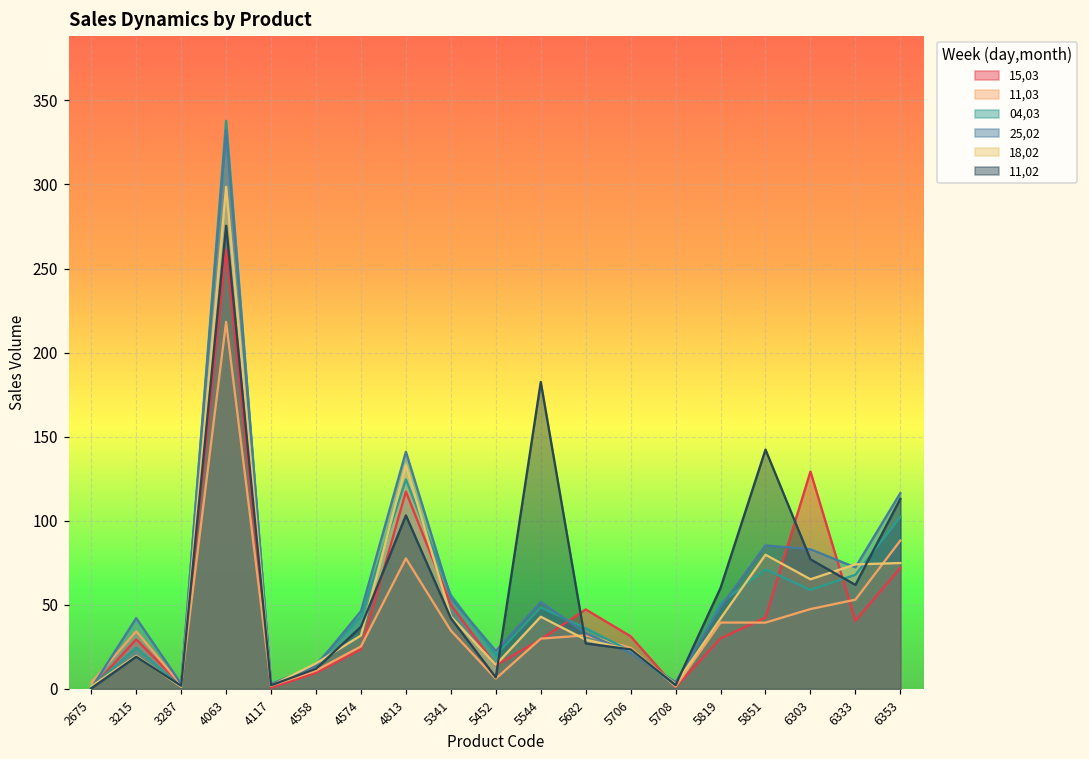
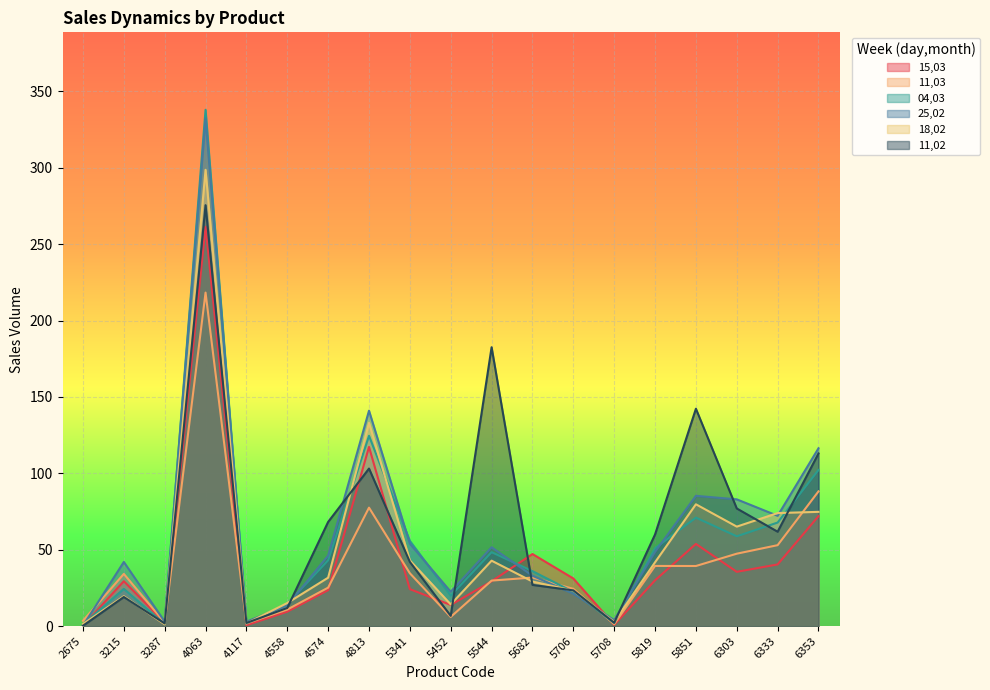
11,02, 4574: 37 -> 68
15,03, 5341: 50 -> 24
15,03, 5851: 42 -> 54
15,03, 6303: 129 -> 36
